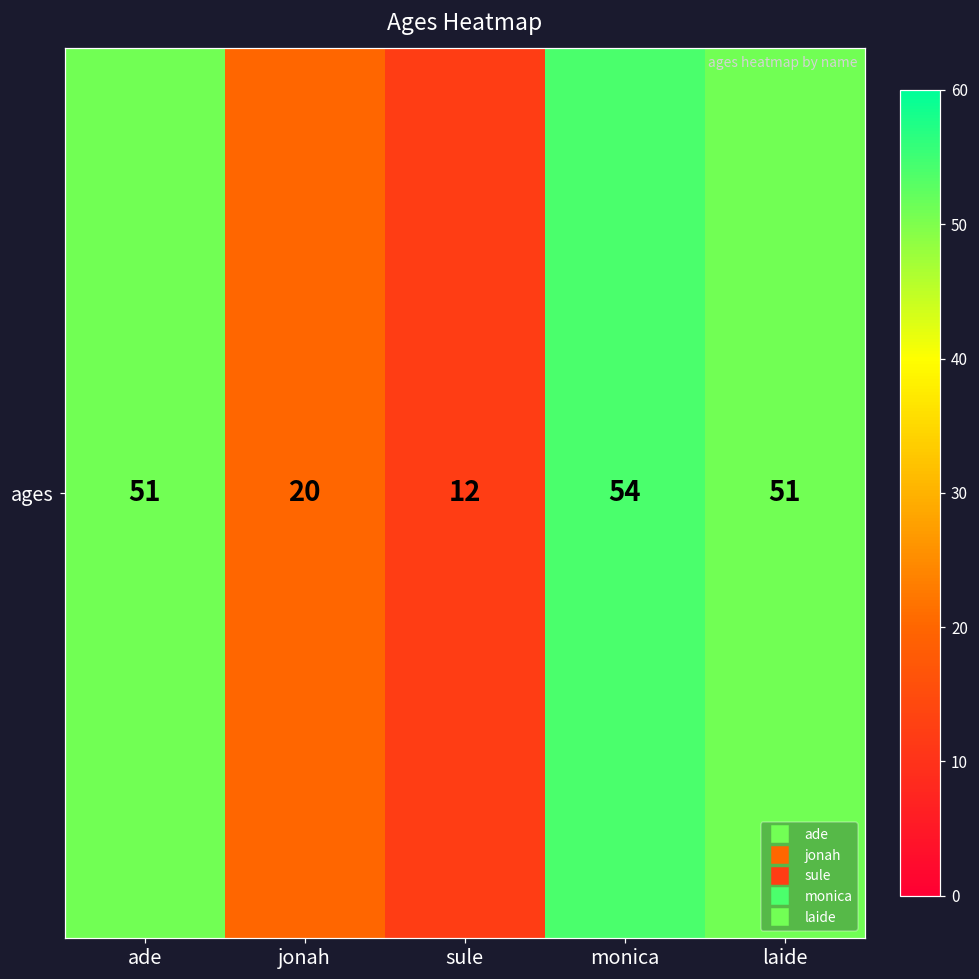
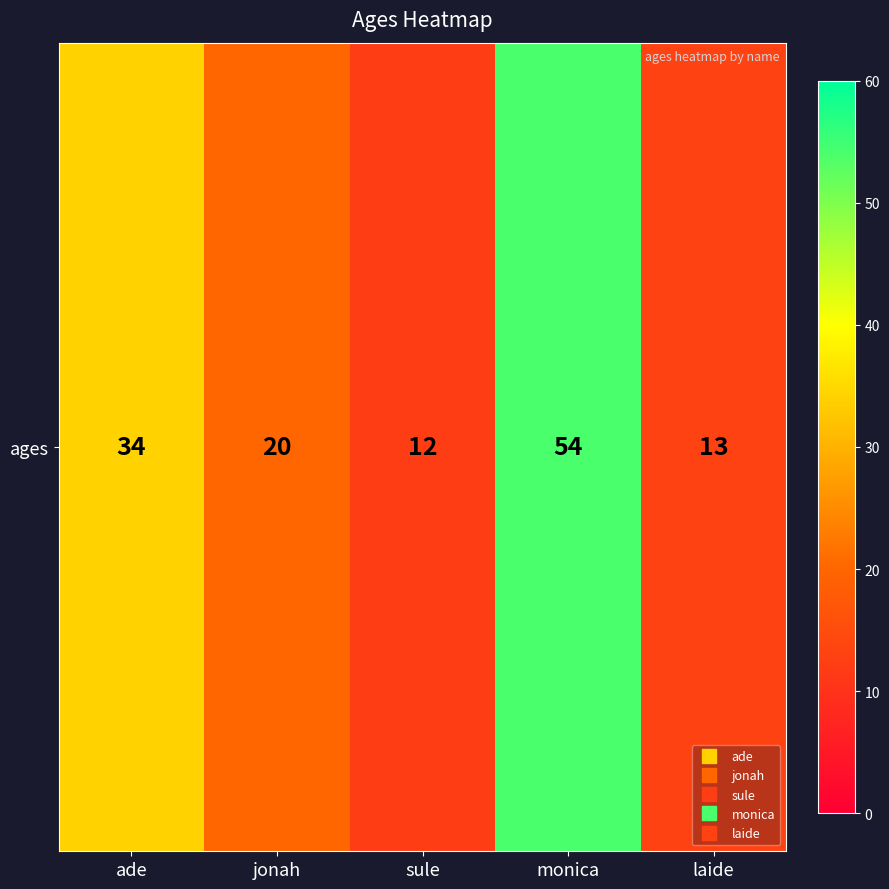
ages, ade: 51 -> 34
ages, laide: 51 -> 13
